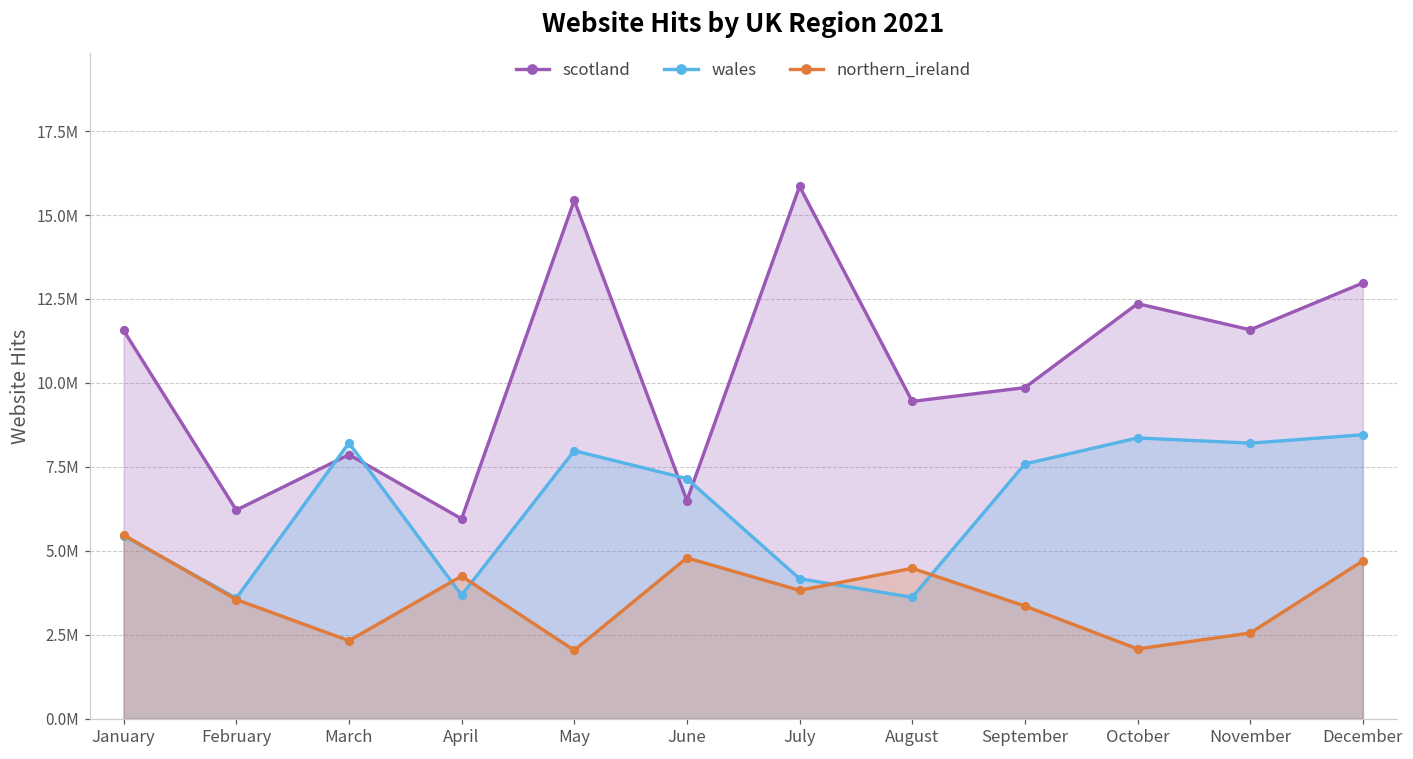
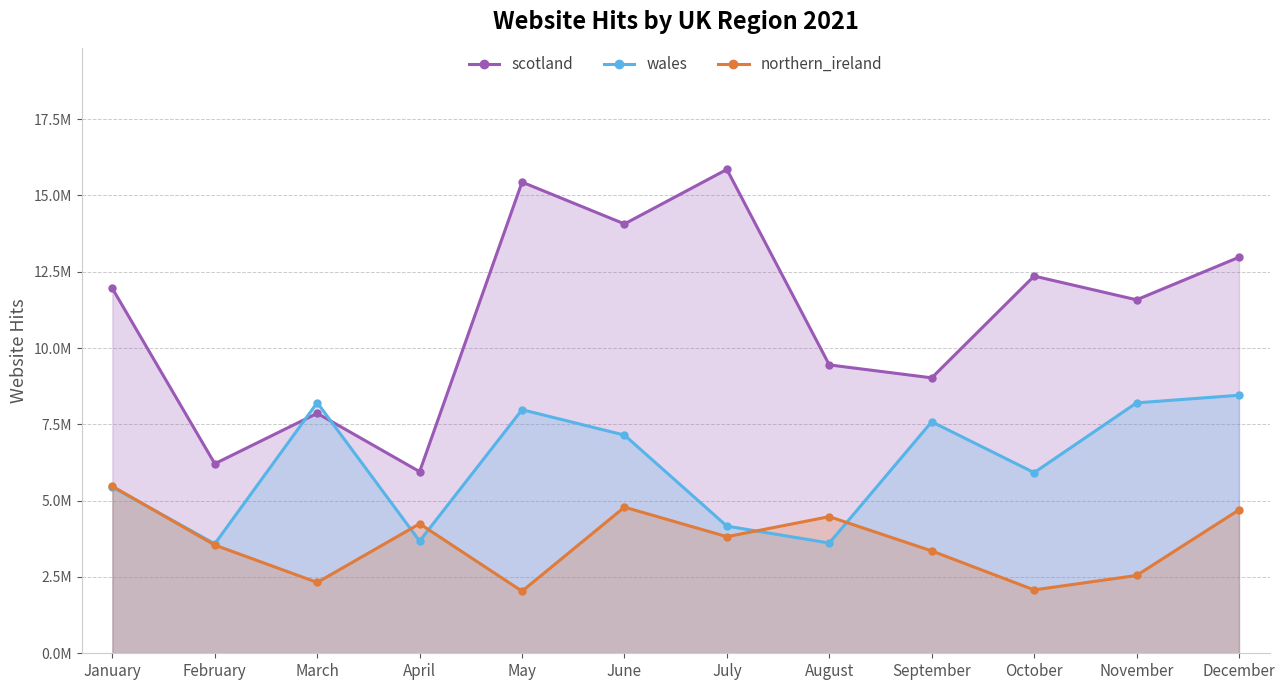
scotland, January: 11600000 -> 12000000
scotland, June: 6500000 -> 14100000
scotland, September: 9900000 -> 9000000
wales, October: 8400000 -> 5900000
